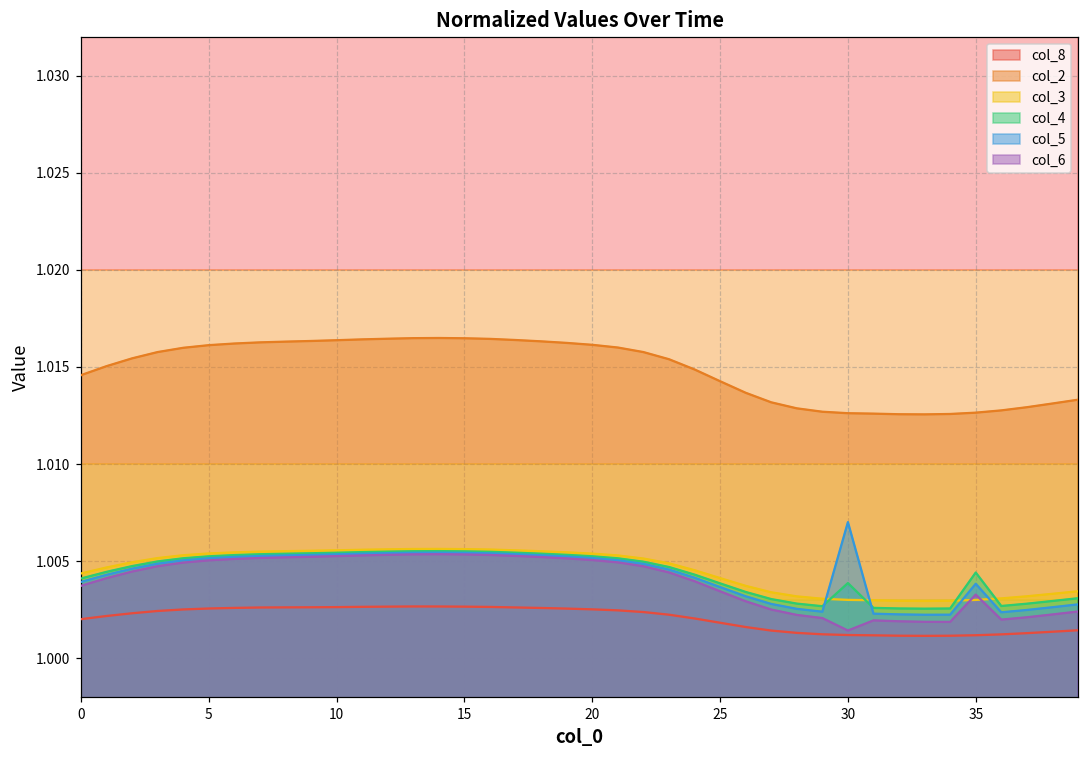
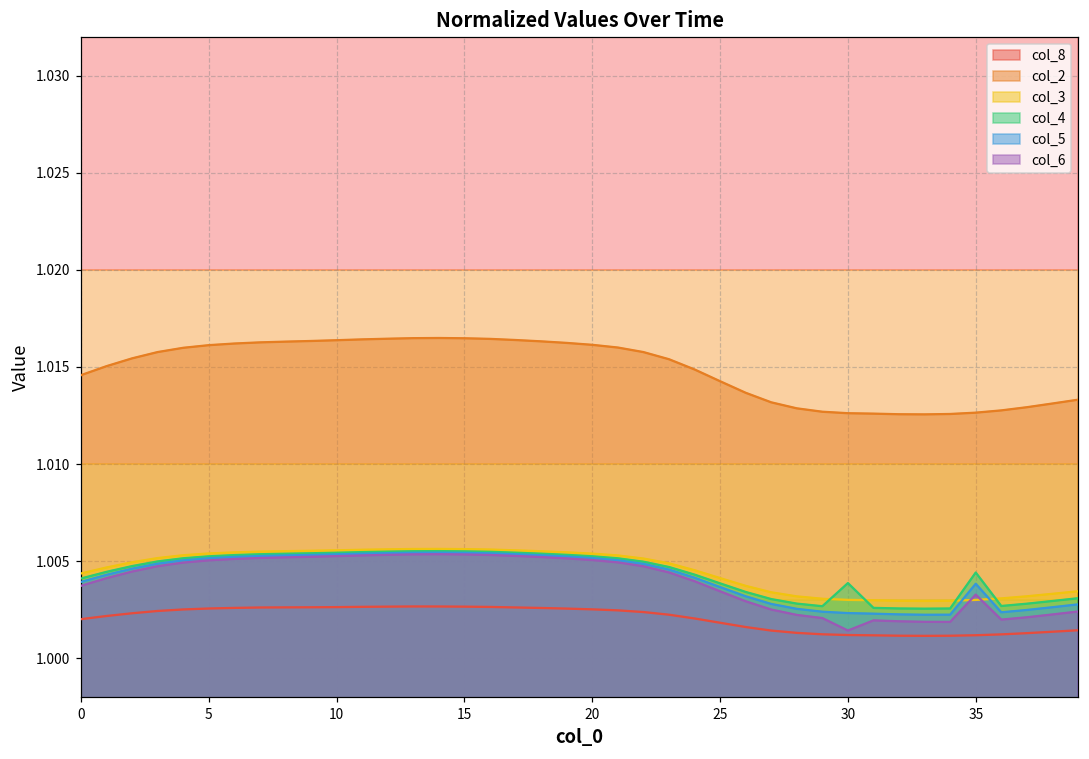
col_5, 30: 1.0070 -> 1.0023
